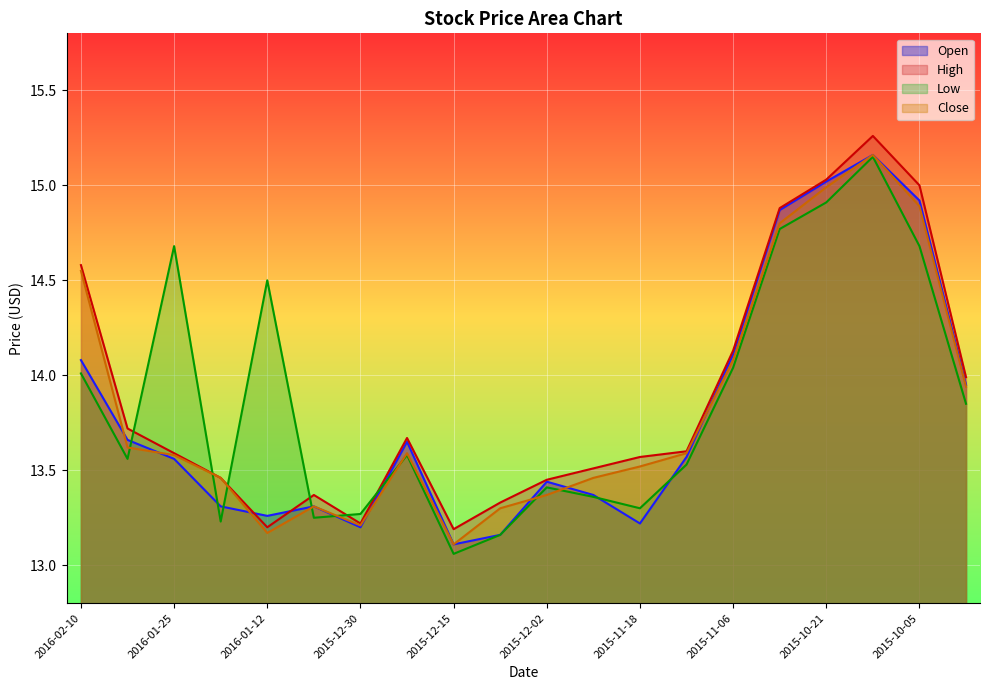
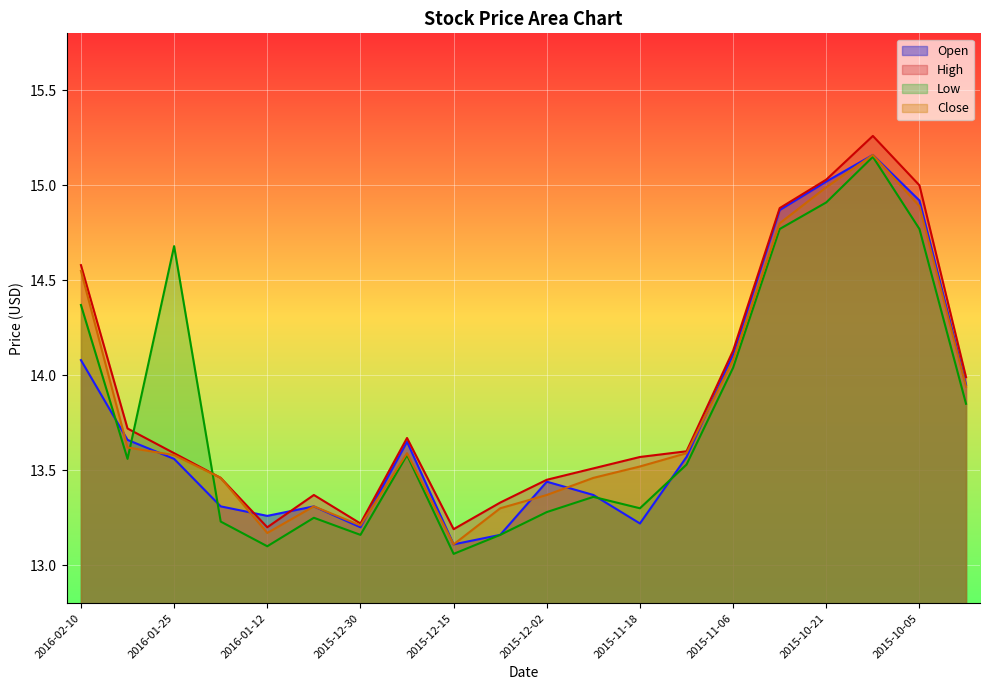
Low, 2016-02-10: 14.01 -> 14.37
Low, 2016-01-12: 14.5 -> 13.1
Low, 2015-12-30: 13.27 -> 13.16
Low, 2015-12-02: 13.41 -> 13.28
Low, 2015-10-05: 14.68 -> 14.77
